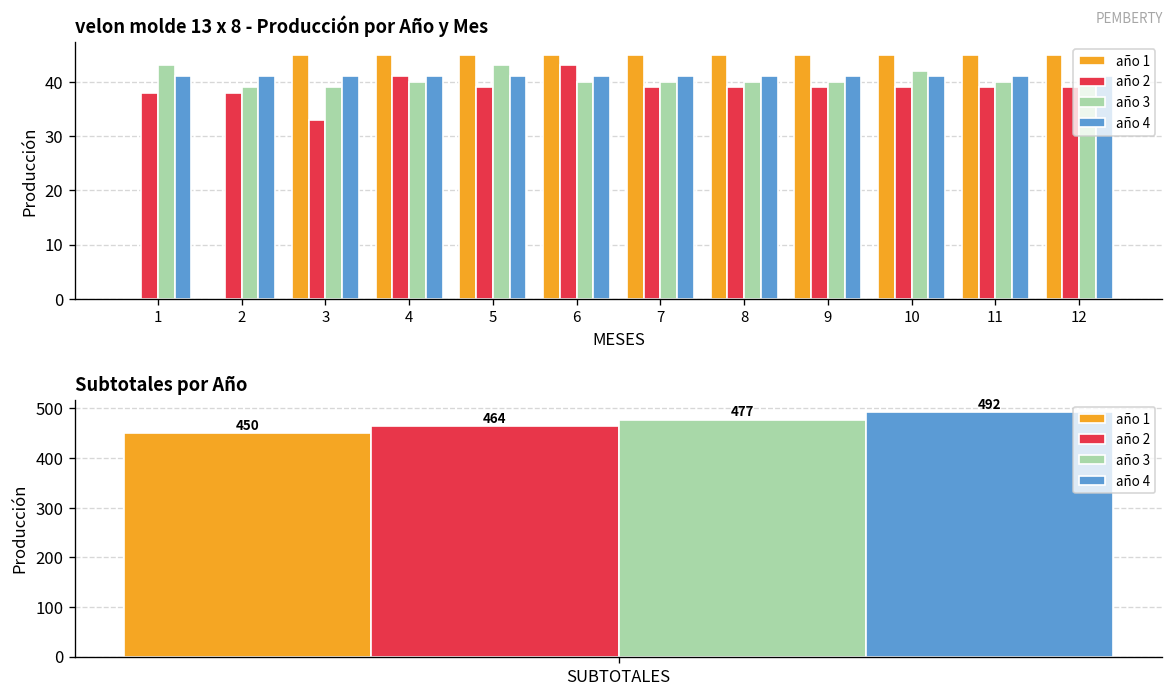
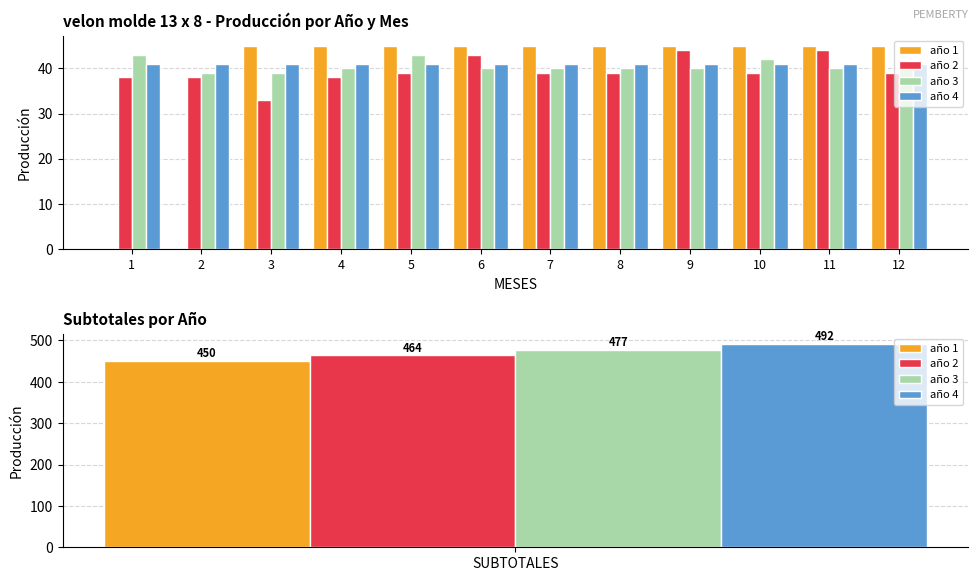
velon molde 13 x 8 - Producción por Año y Mes, año 2, 4: 41 -> 38
velon molde 13 x 8 - Producción por Año y Mes, año 2, 9: 39 -> 44
velon molde 13 x 8 - Producción por Año y Mes, año 2, 11: 39 -> 44
